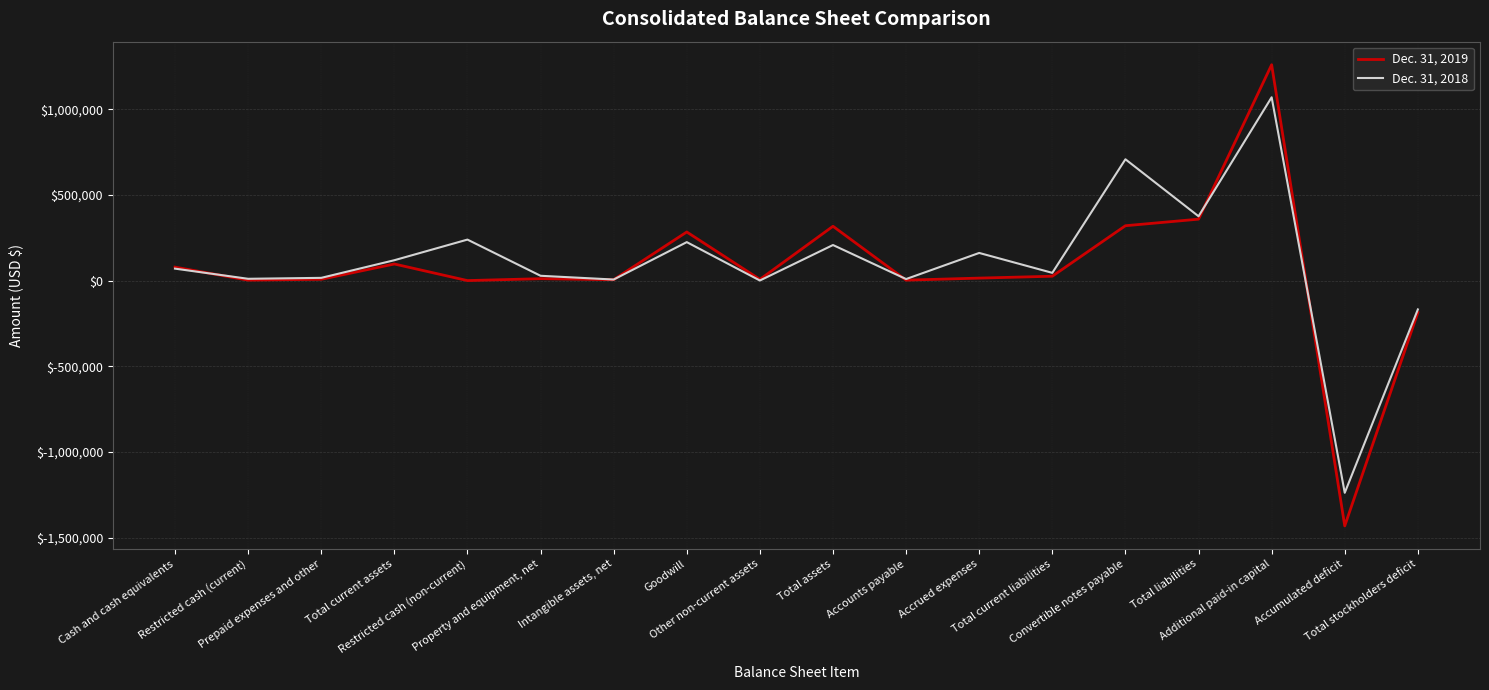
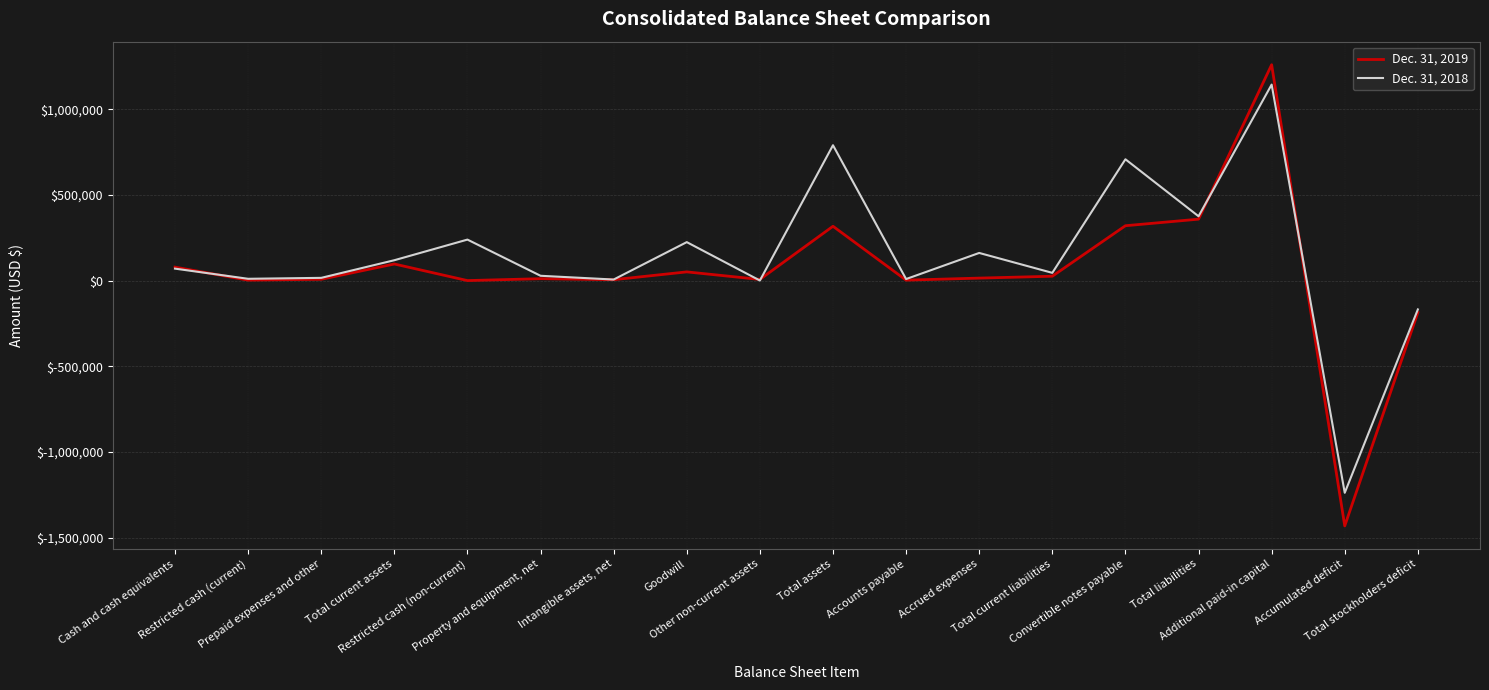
Dec. 31, 2019, Goodwill: $280,000 -> $50,000
Dec. 31, 2018, Total assets: $210,000 -> $790,000
Dec. 31, 2018, Additional paid-in capital: $1,070,000 -> $1,140,000
